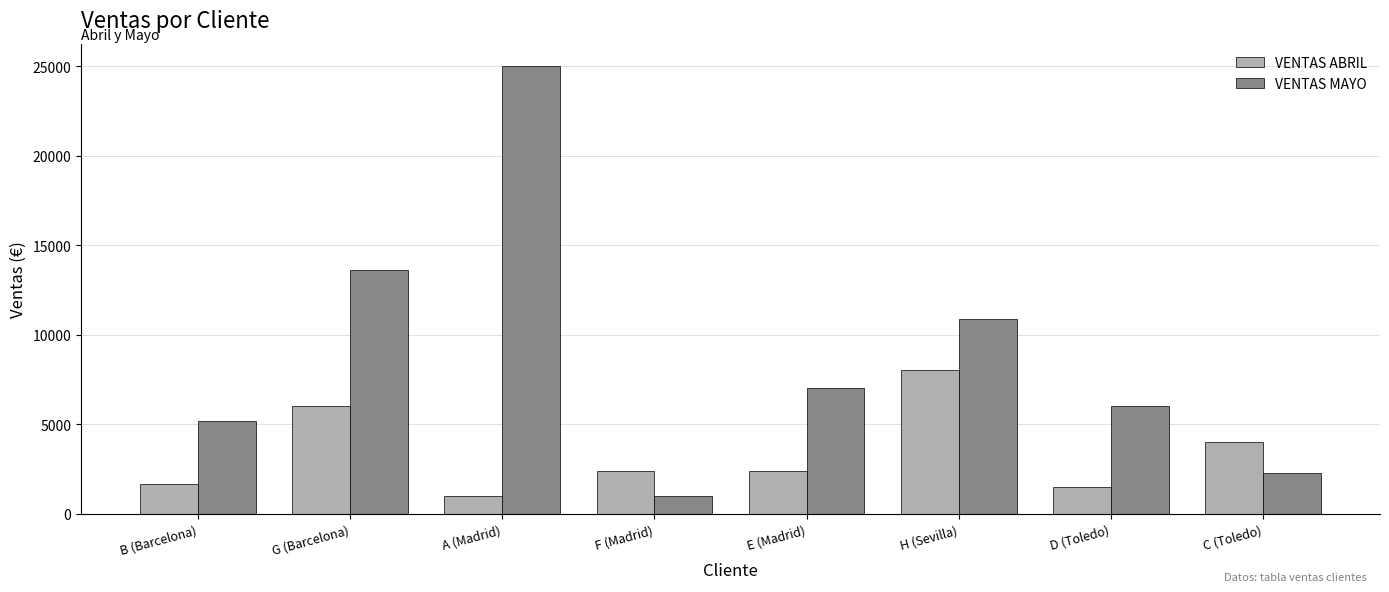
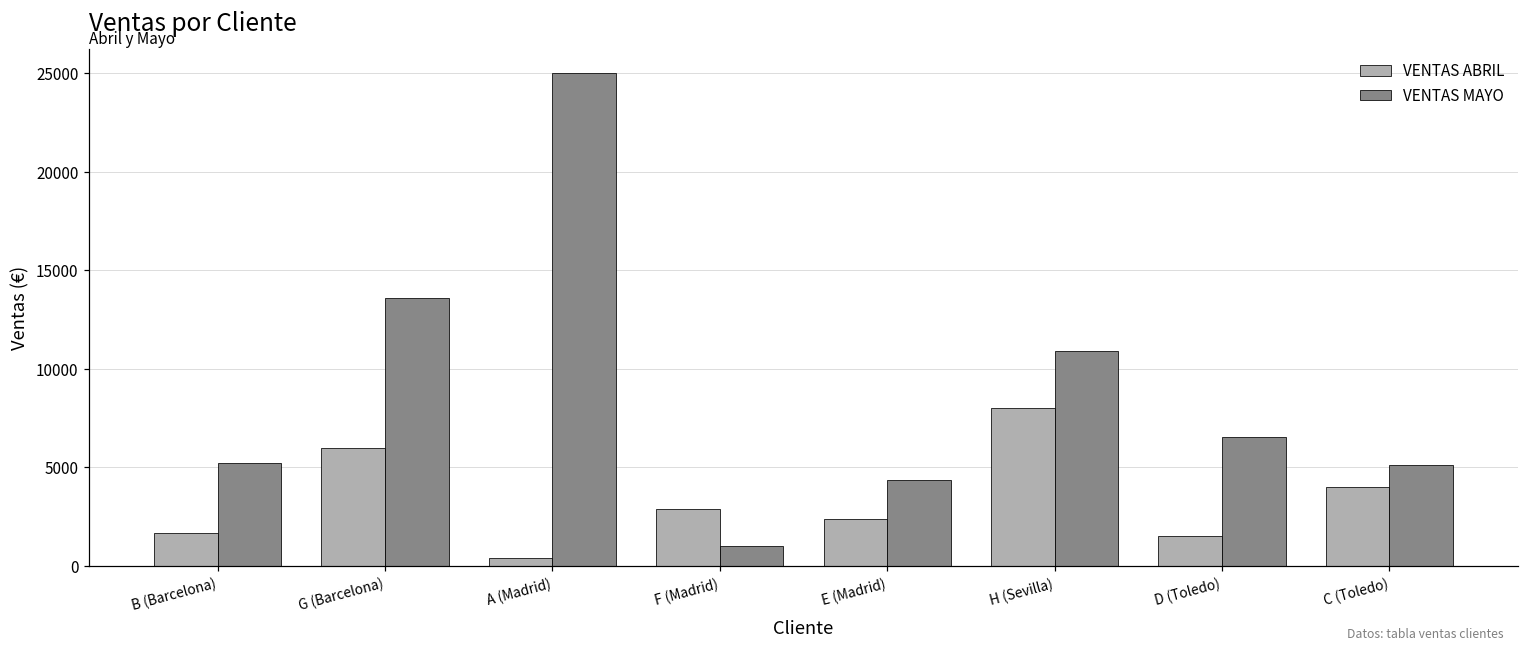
VENTAS ABRIL, A (Madrid): 1000 -> 400
VENTAS ABRIL, F (Madrid): 2400 -> 2900
VENTAS MAYO, E (Madrid): 7000 -> 4400
VENTAS MAYO, D (Toledo): 6000 -> 6600
VENTAS MAYO, C (Toledo): 2300 -> 5100
